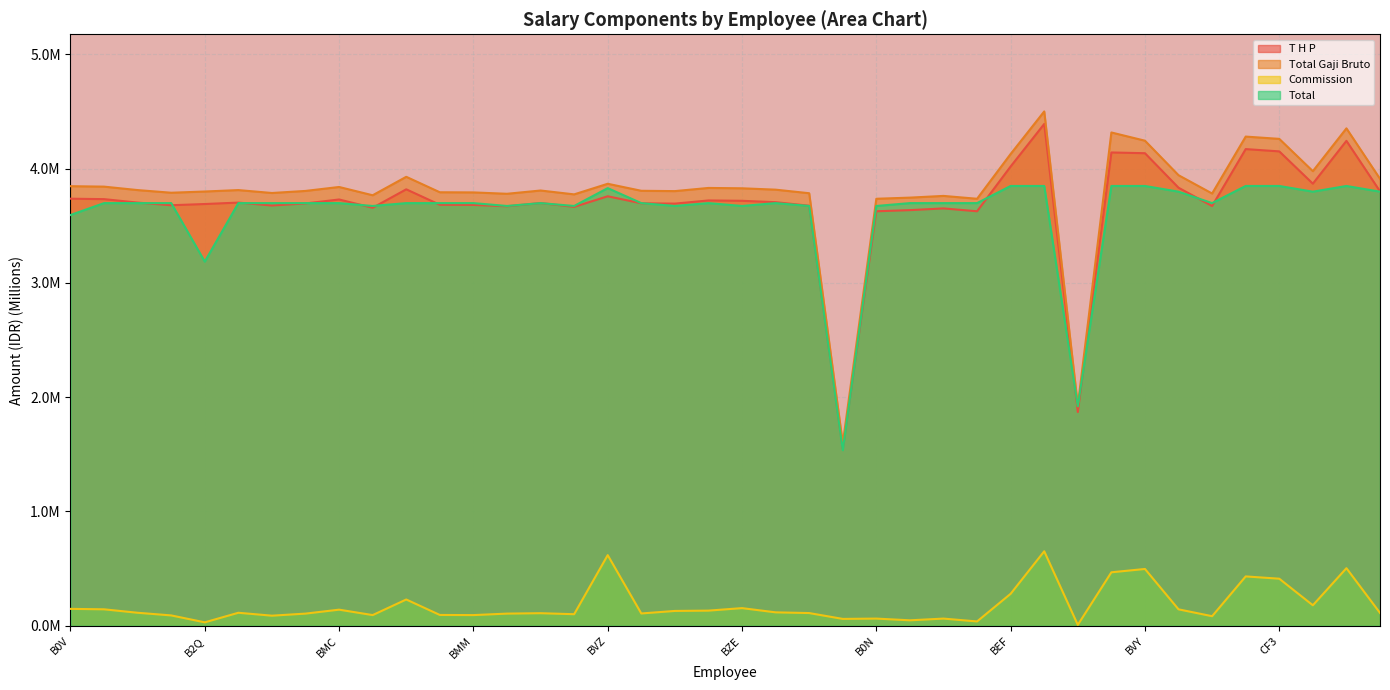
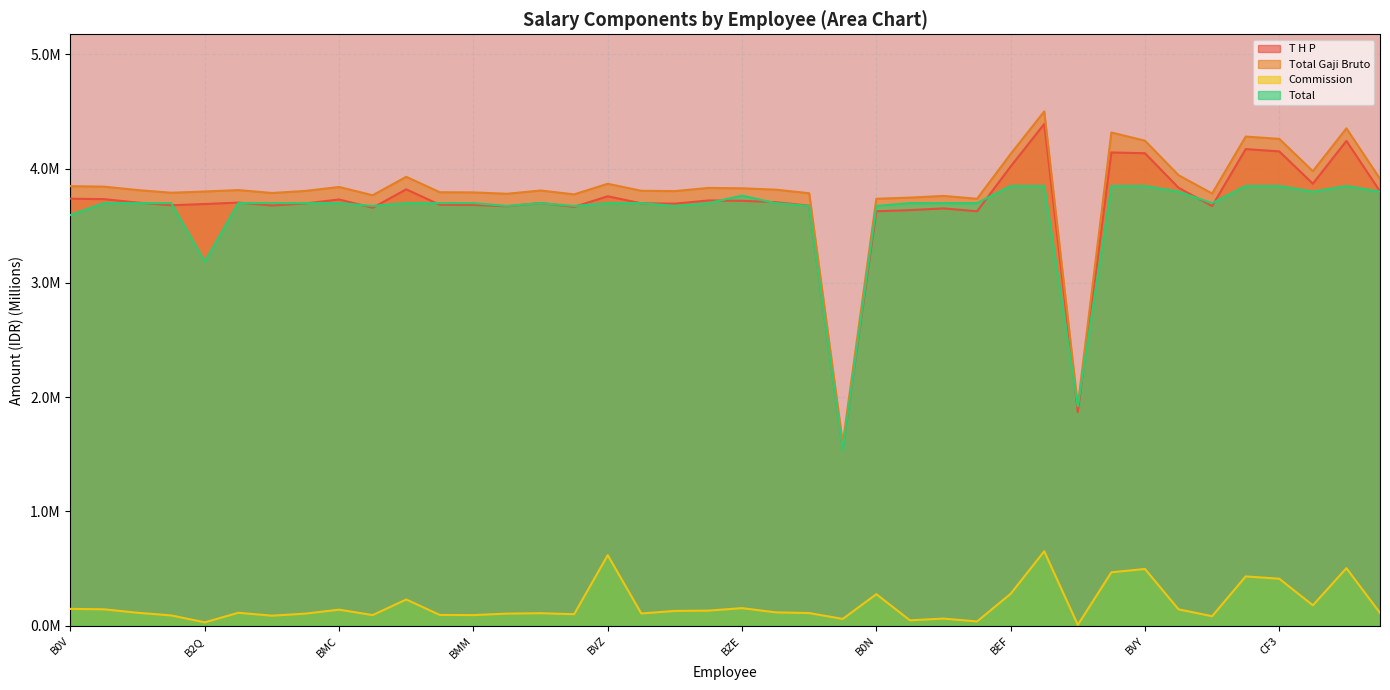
Total, BVZ: 3830000 -> 3700000
Total, BZE: 3670000 -> 3760000
Commission, B0N: 60000 -> 280000
